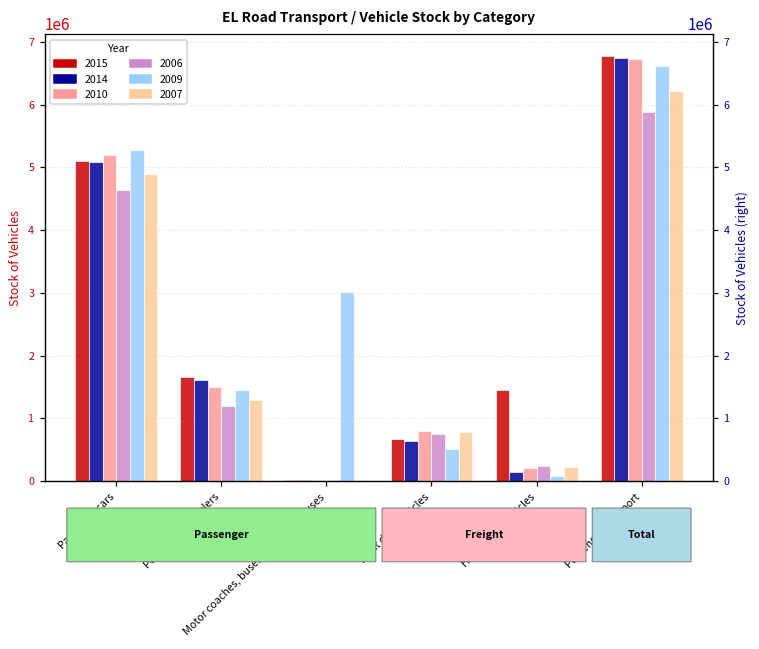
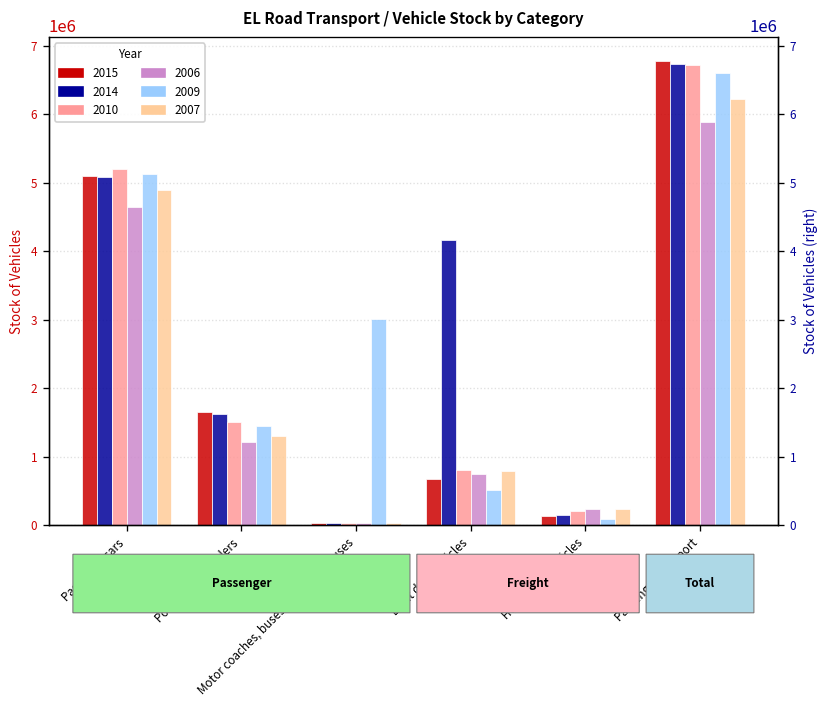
2009, Passenger cars: 5300000 -> 5100000
2014, Light duty vehicles: 600000 -> 4200000
2015, Heavy duty vehicles: 1500000 -> 100000
